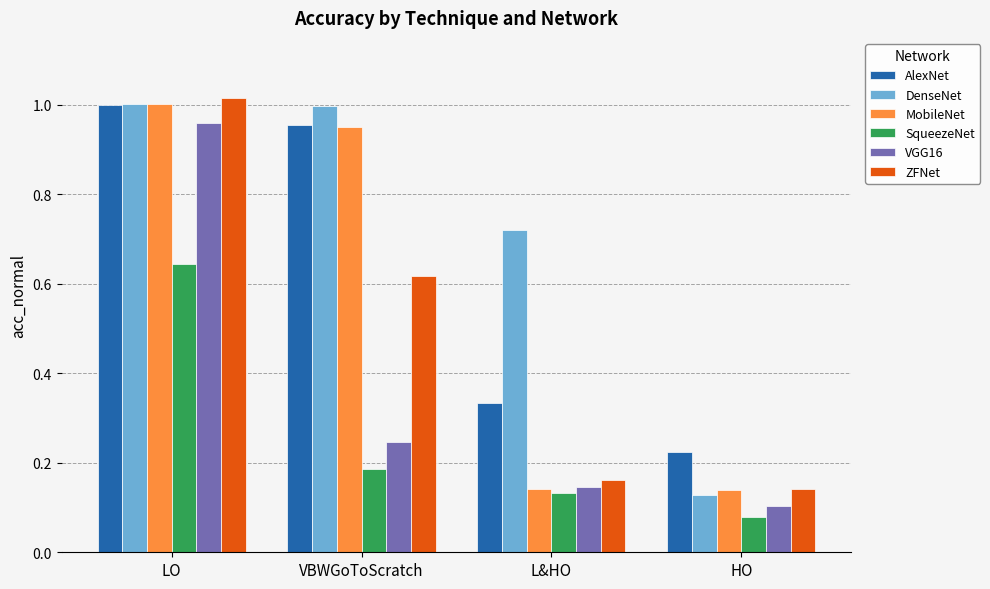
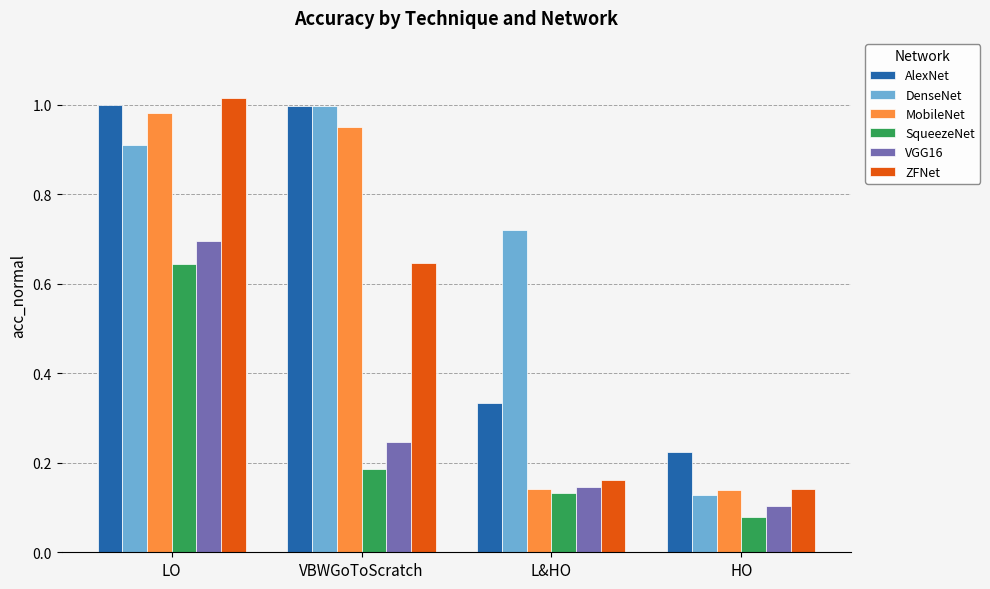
DenseNet, LO: 1.00 -> 0.91
MobileNet, LO: 1.00 -> 0.98
VGG16, LO: 0.96 -> 0.70
AlexNet, VBWGoToScratch: 0.96 -> 1.00
ZFNet, VBWGoToScratch: 0.62 -> 0.65
